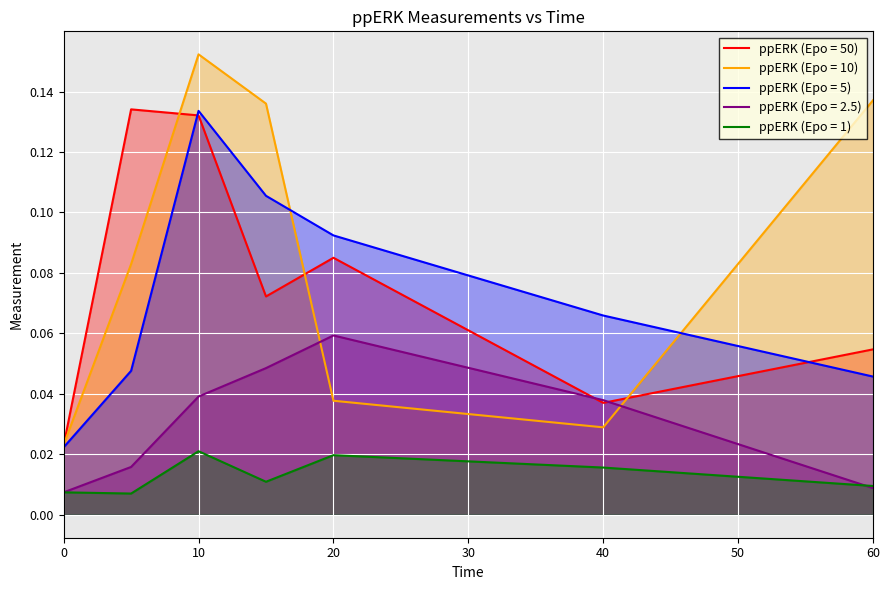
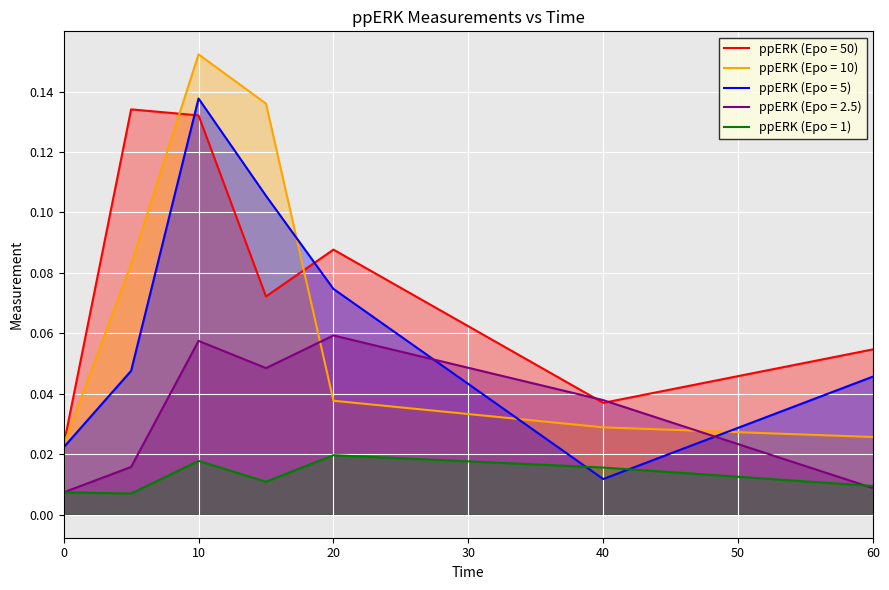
ppERK (Epo = 5), 10: 0.134 -> 0.138
ppERK (Epo = 2.5), 10: 0.039 -> 0.058
ppERK (Epo = 1), 10: 0.021 -> 0.018
ppERK (Epo = 50), 20: 0.085 -> 0.088
ppERK (Epo = 5), 20: 0.092 -> 0.075
ppERK (Epo = 5), 40: 0.066 -> 0.012
ppERK (Epo = 10), 60: 0.137 -> 0.026
